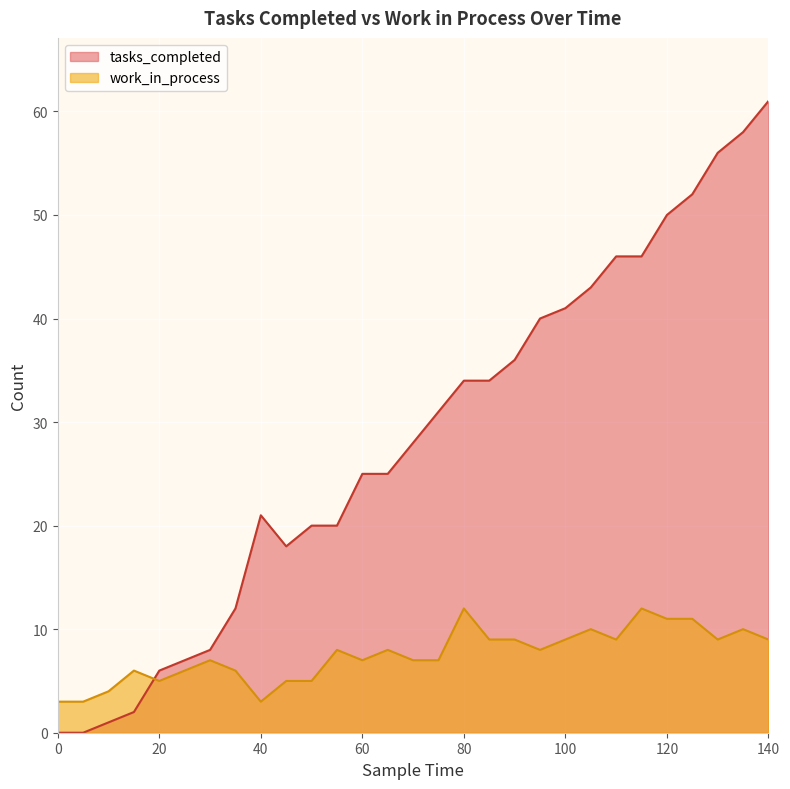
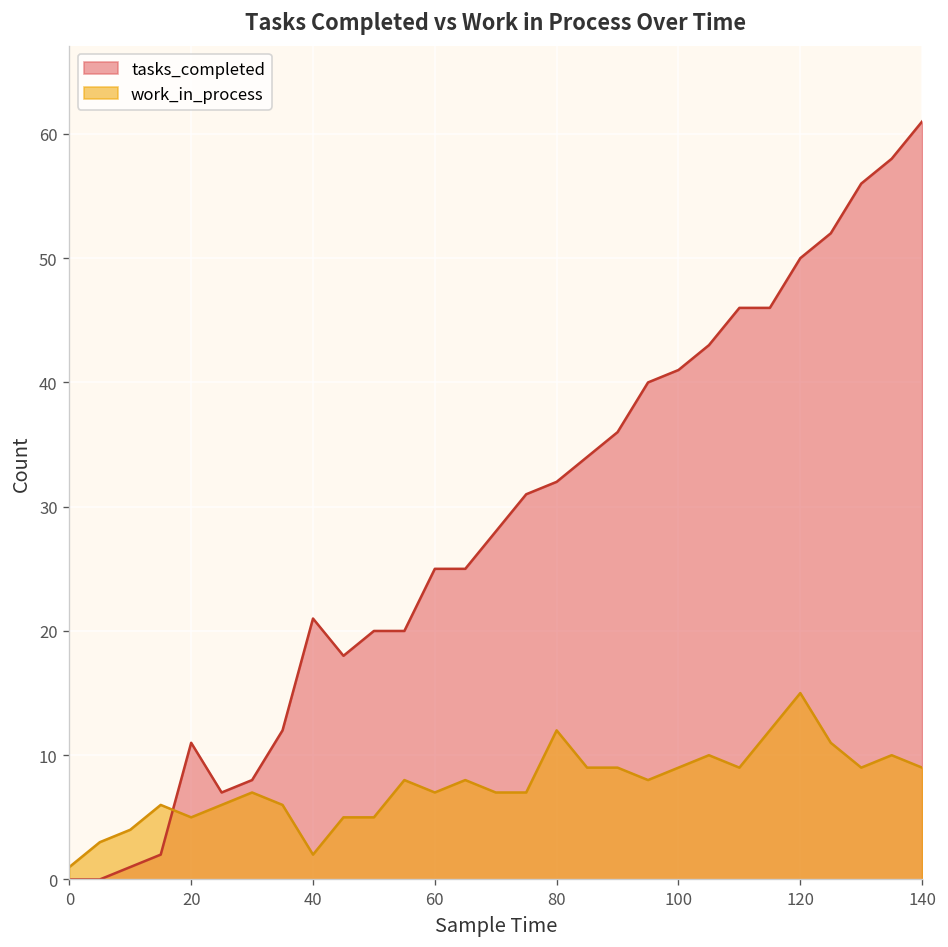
work_in_process, 0: 3 -> 1
tasks_completed, 20: 6 -> 11
work_in_process, 40: 3 -> 2
tasks_completed, 80: 34 -> 32
work_in_process, 120: 11 -> 15
